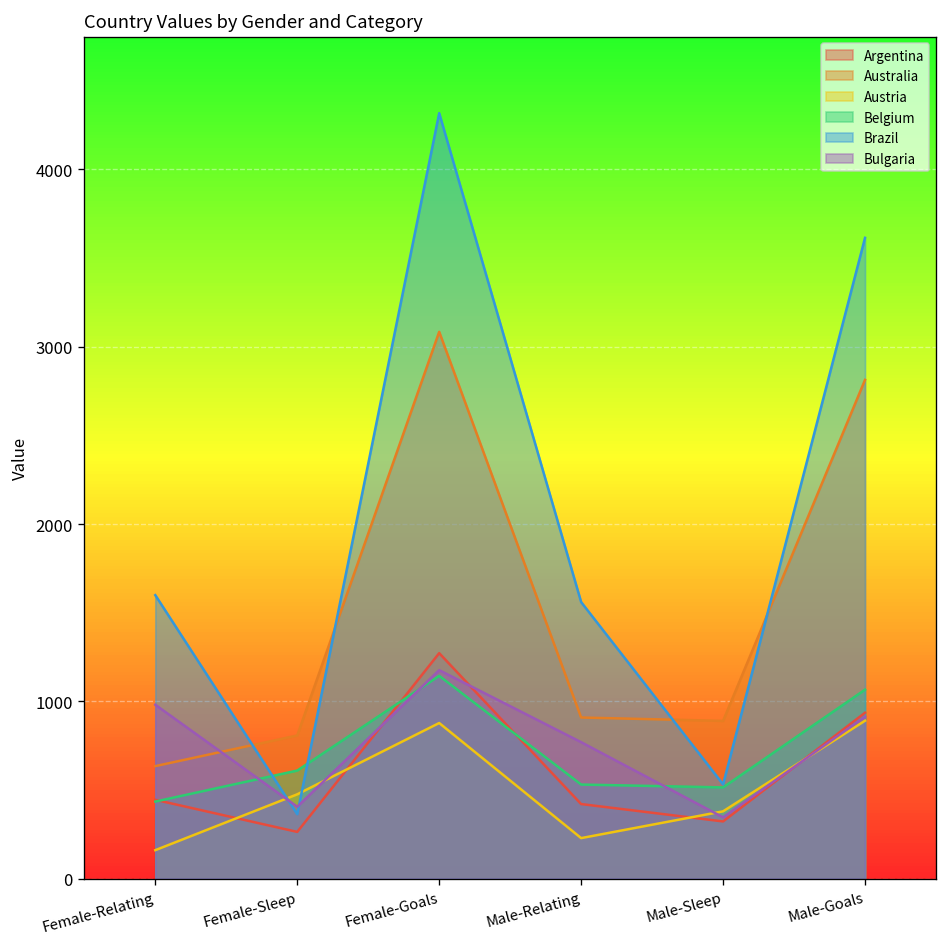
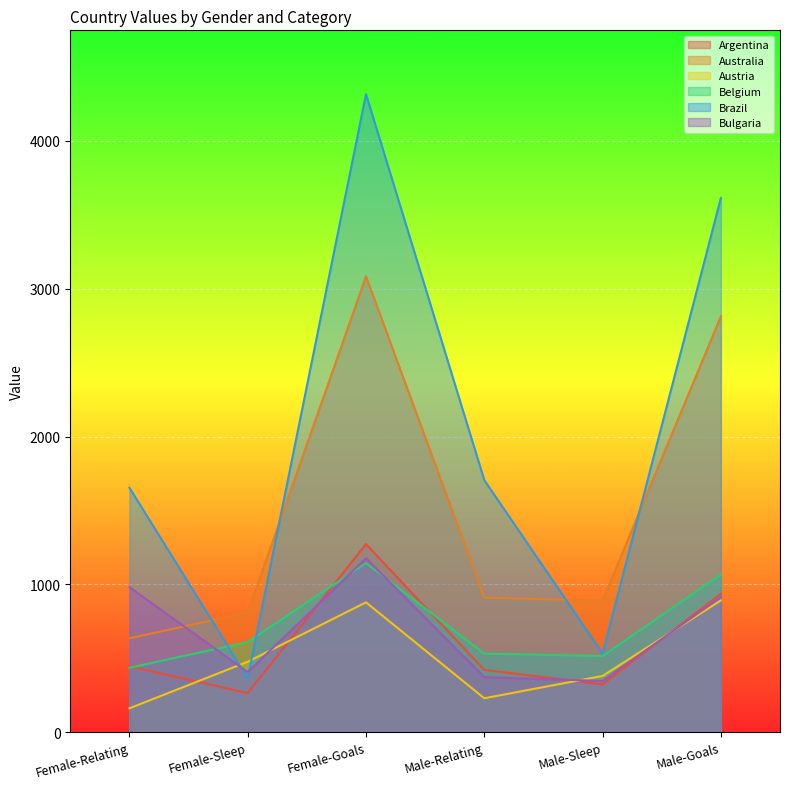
Brazil, Female-Relating: 1600 -> 1650
Brazil, Male-Relating: 1560 -> 1710
Bulgaria, Male-Relating: 770 -> 370
